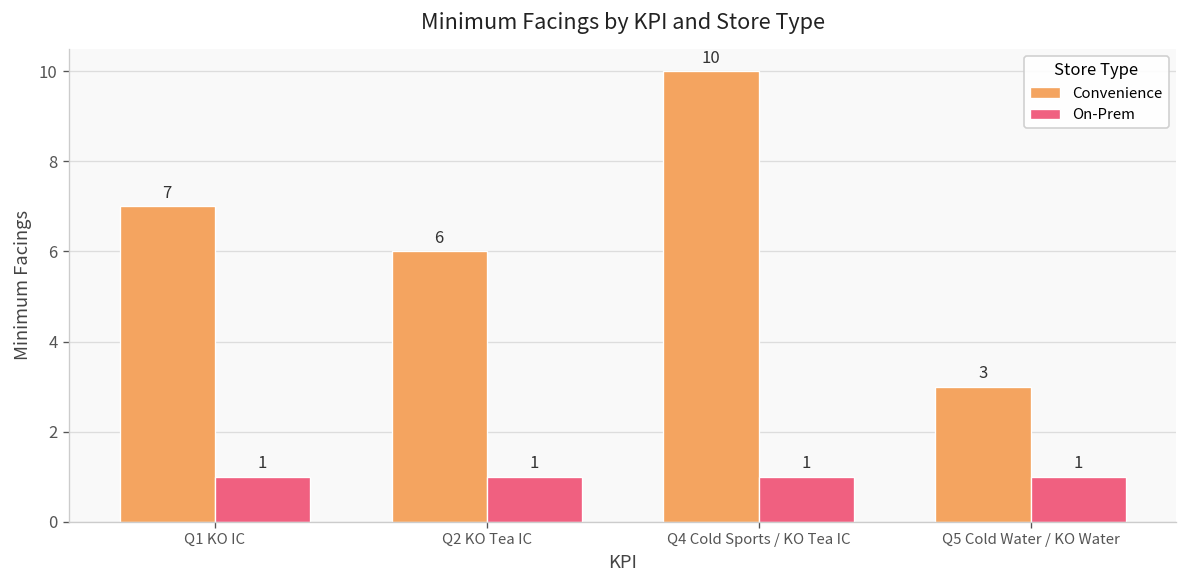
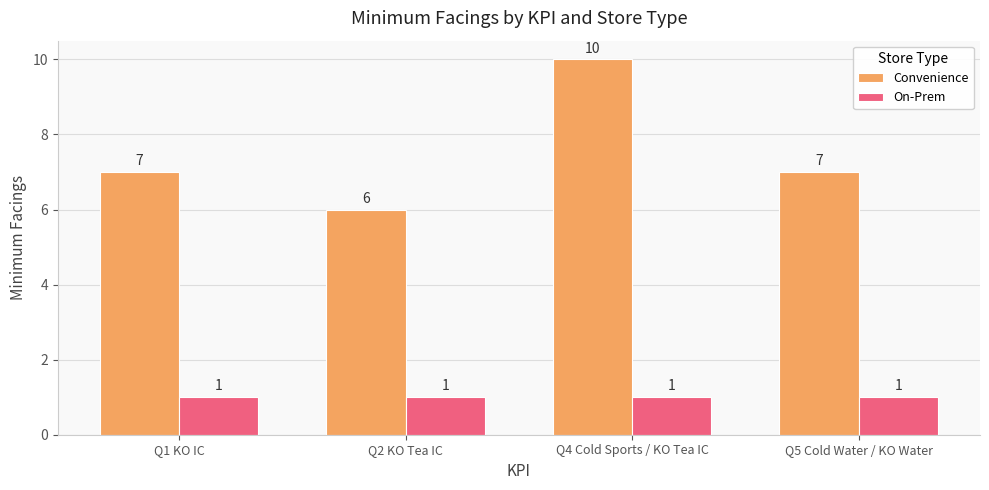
Convenience, Q5 Cold Water / KO Water: 3 -> 7
